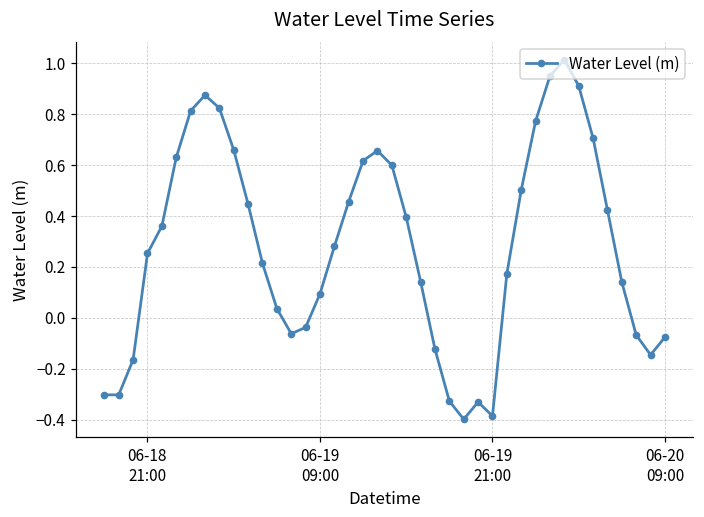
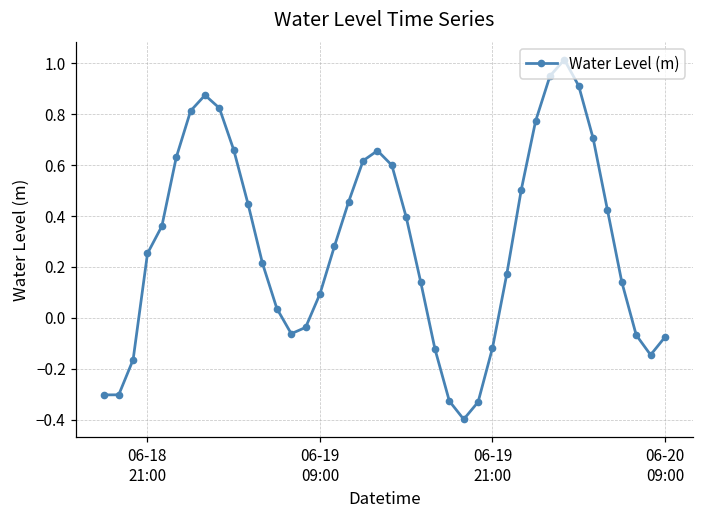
06-19 21:00: -0.39 -> -0.12
